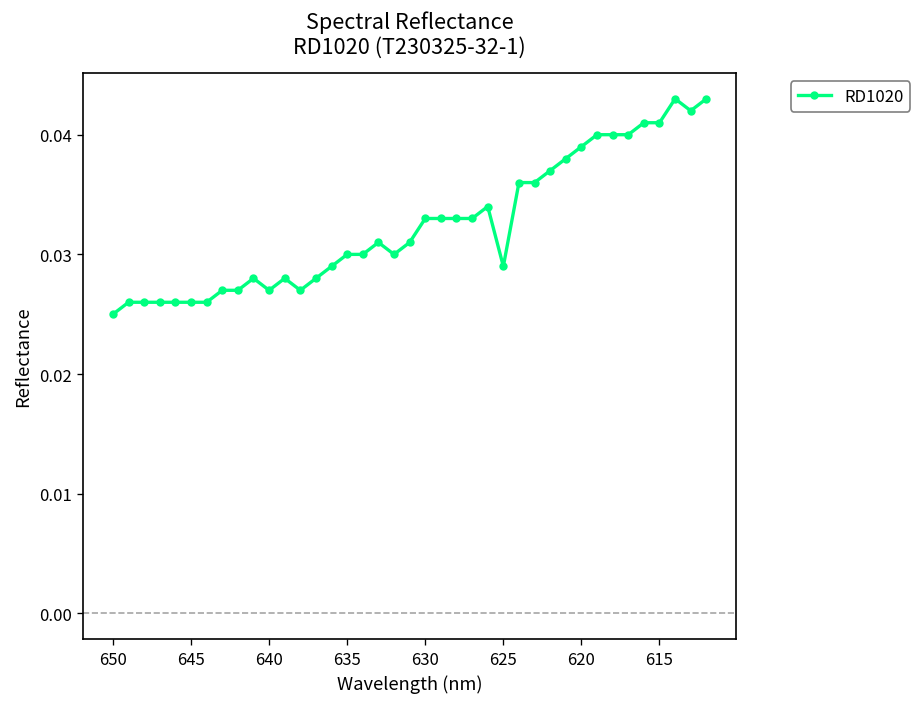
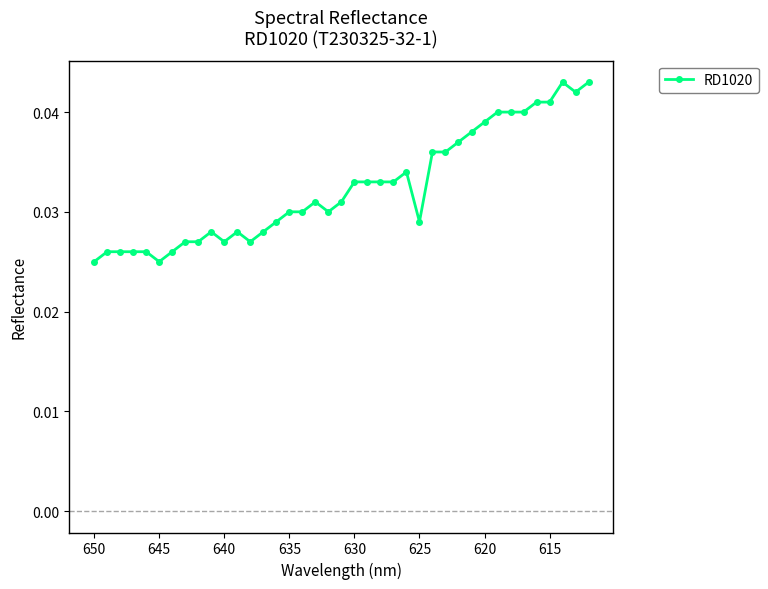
645: 0.026 -> 0.025
